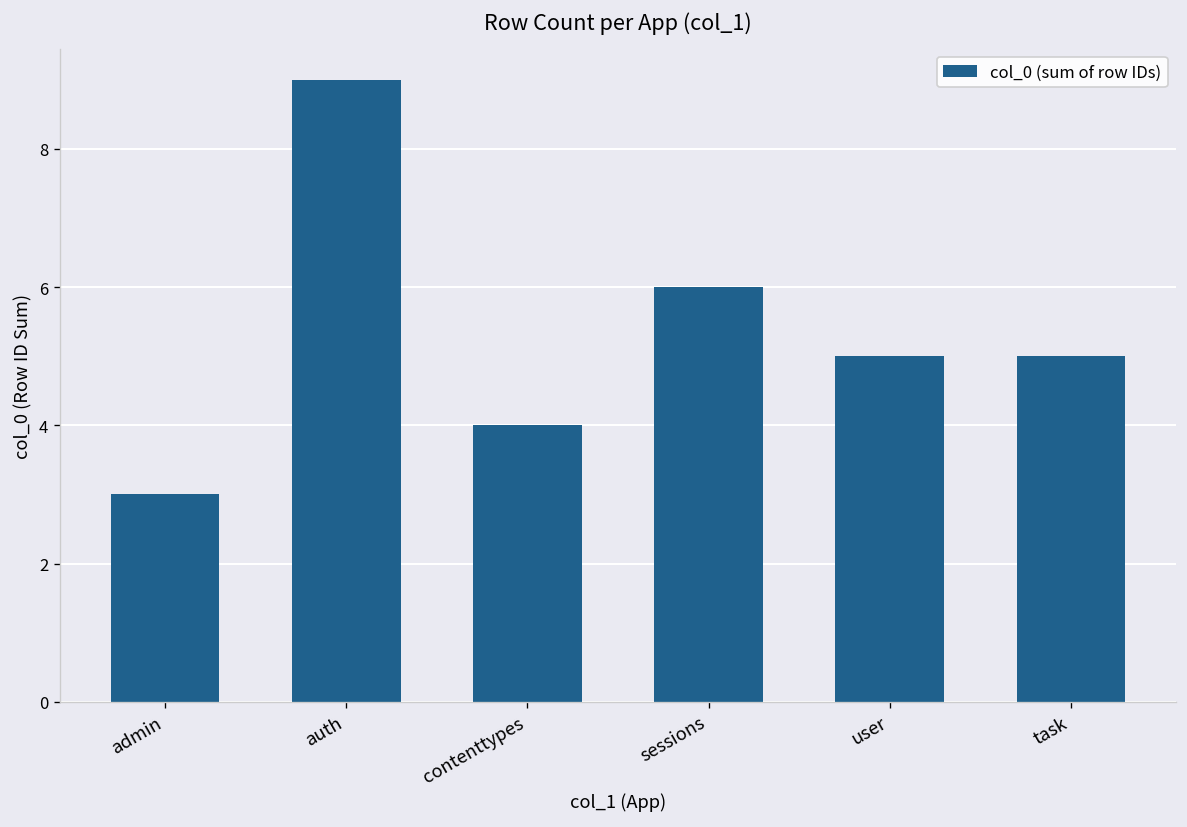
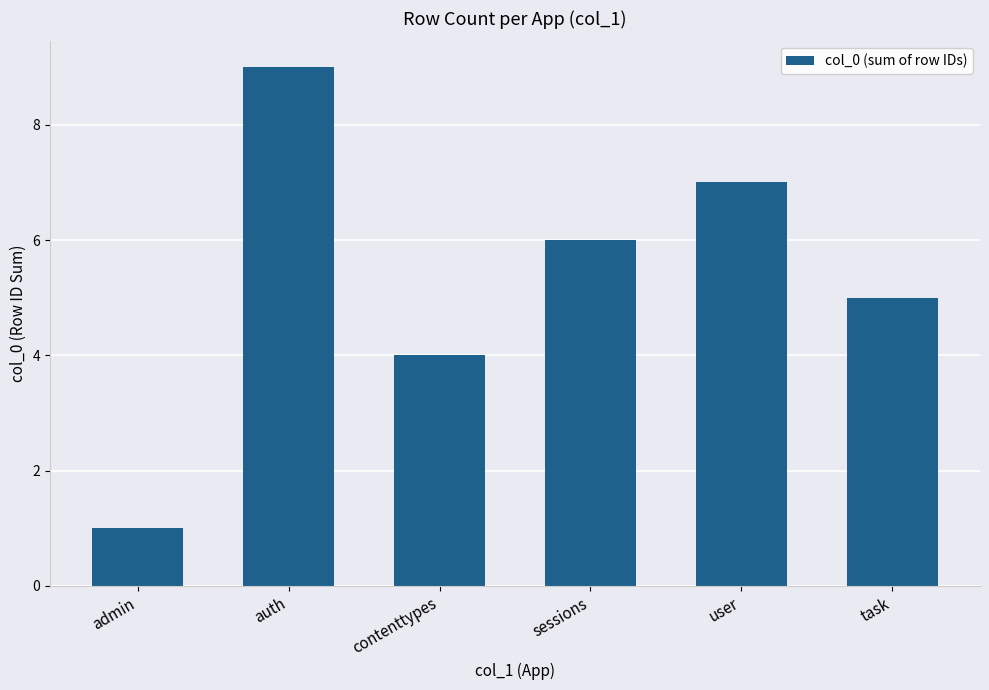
admin: 3 -> 1
user: 5 -> 7
